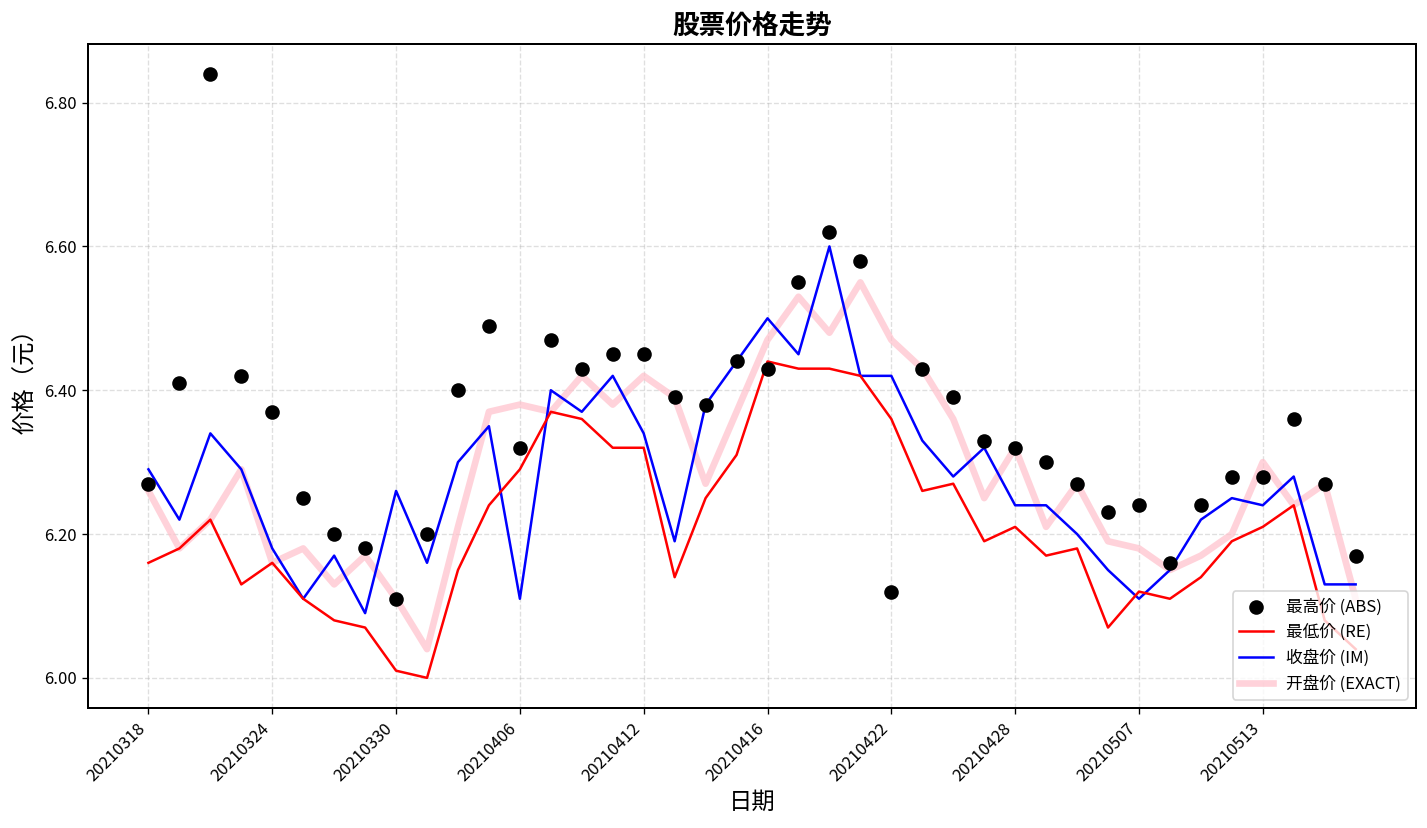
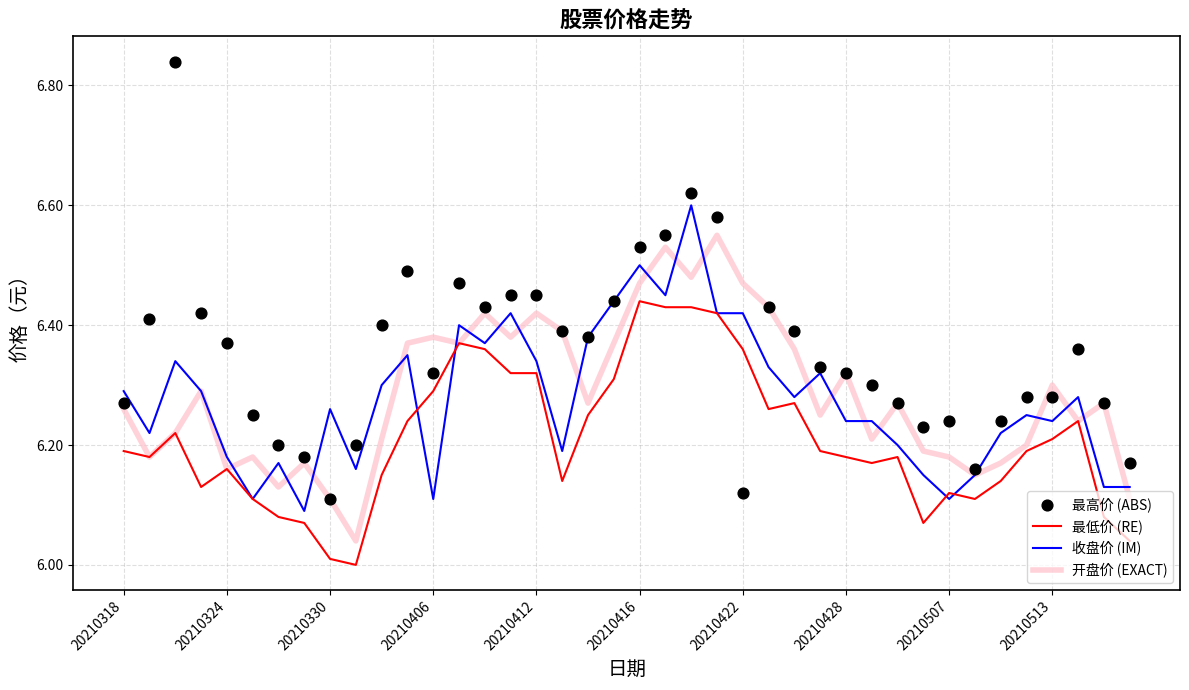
最低价 (RE), 20210318: 6.16 -> 6.19
最高价 (ABS), 20210416: 6.43 -> 6.53
最低价 (RE), 20210428: 6.21 -> 6.18
